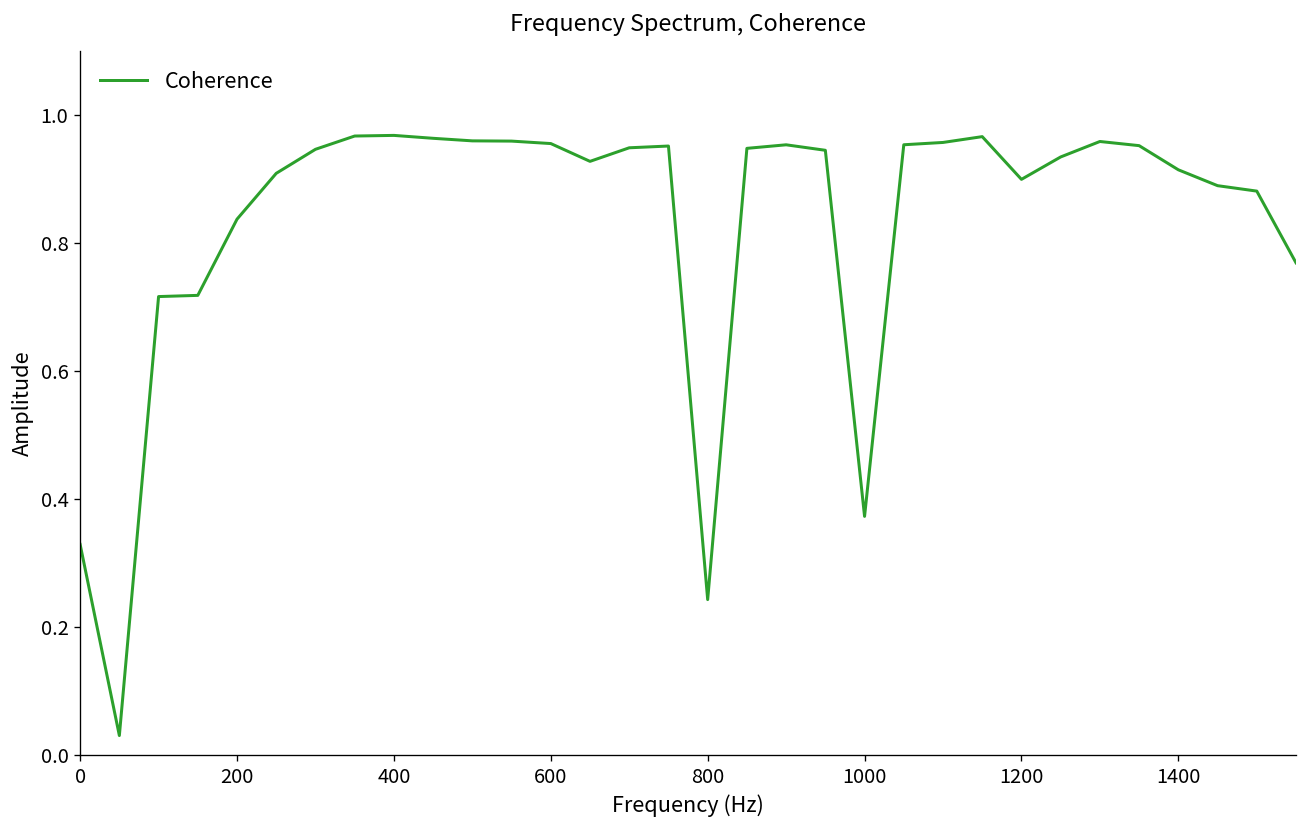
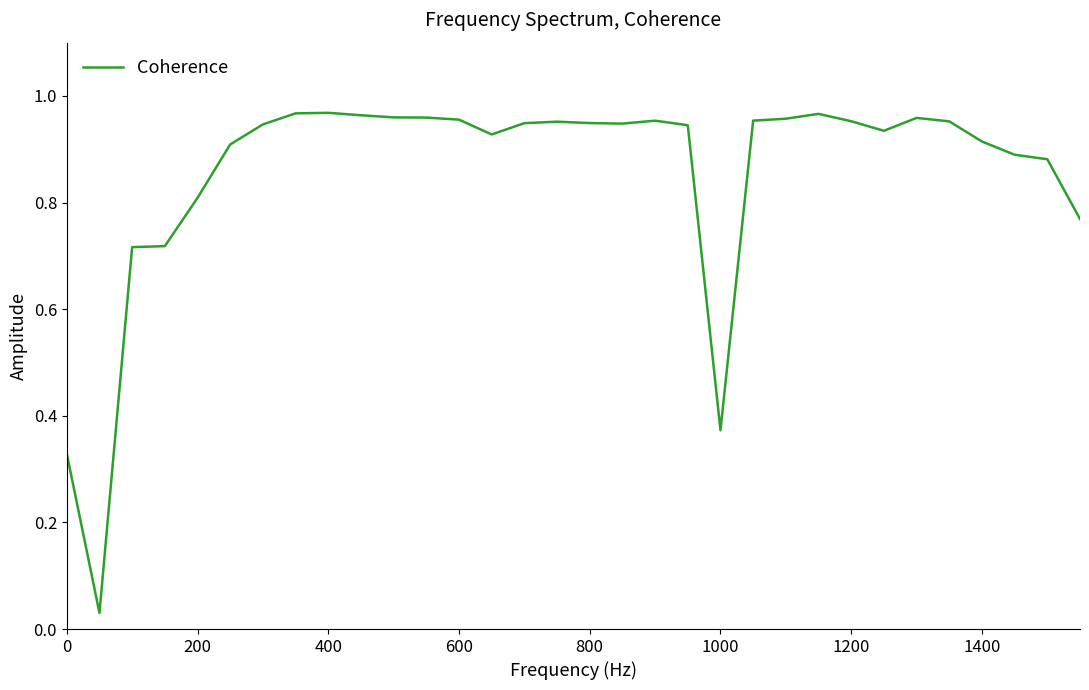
200: 0.84 -> 0.81
800: 0.24 -> 0.95
1200: 0.90 -> 0.95
